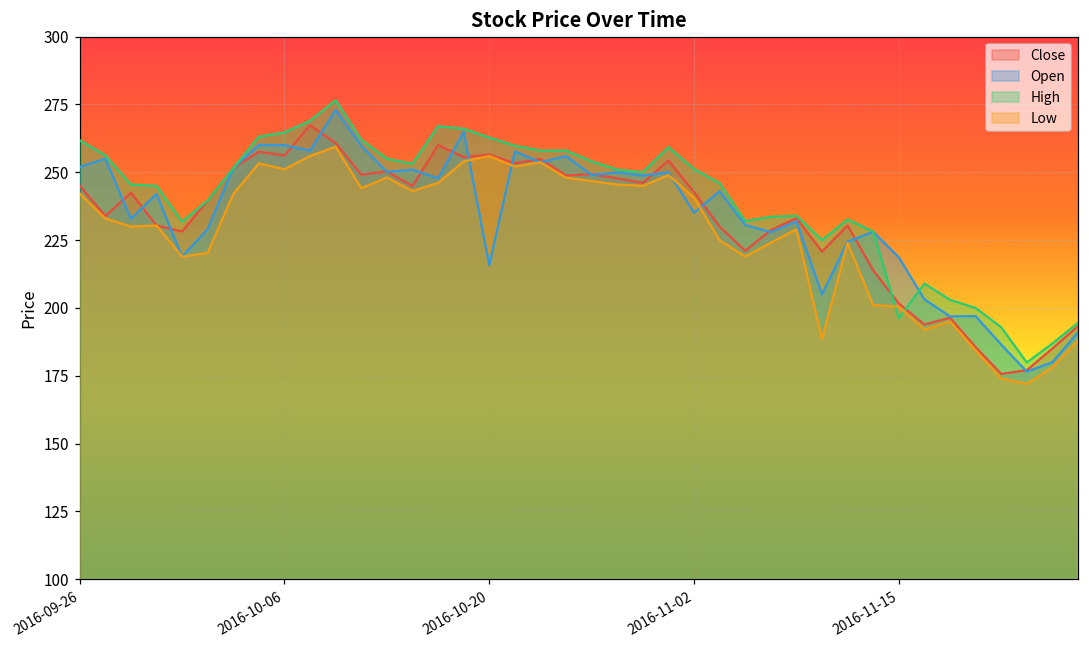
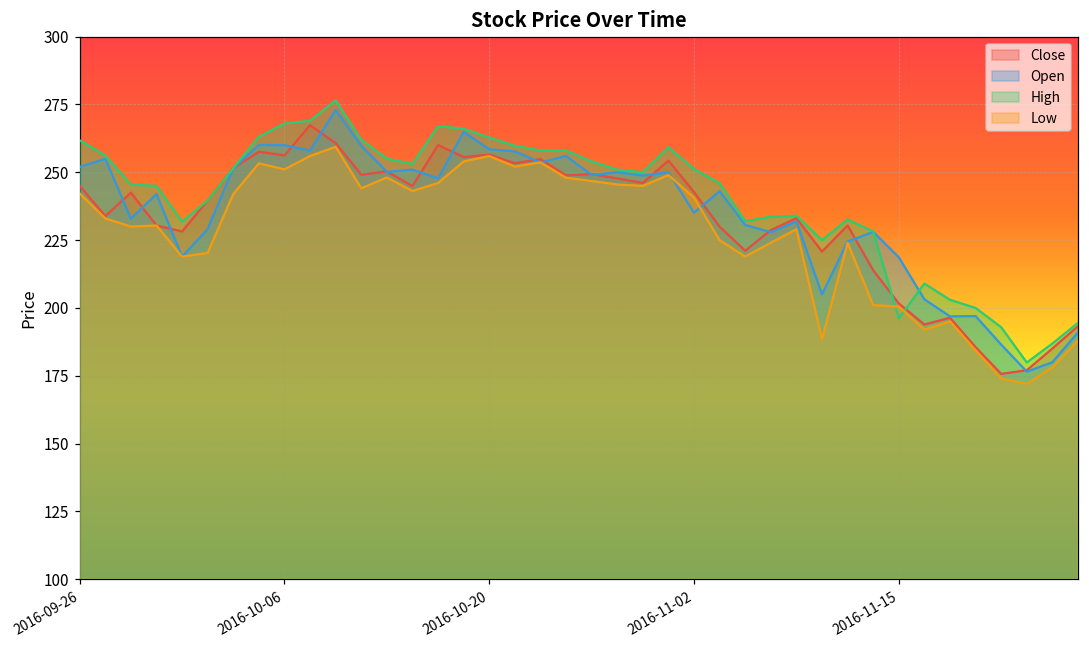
High, 2016-10-06: 265 -> 268
Open, 2016-10-20: 216 -> 259
